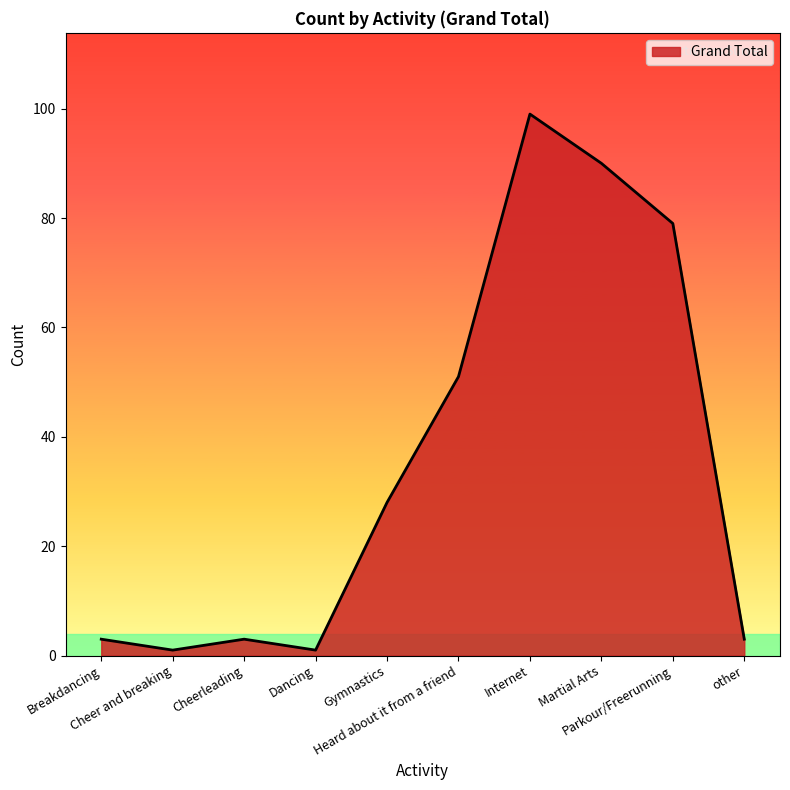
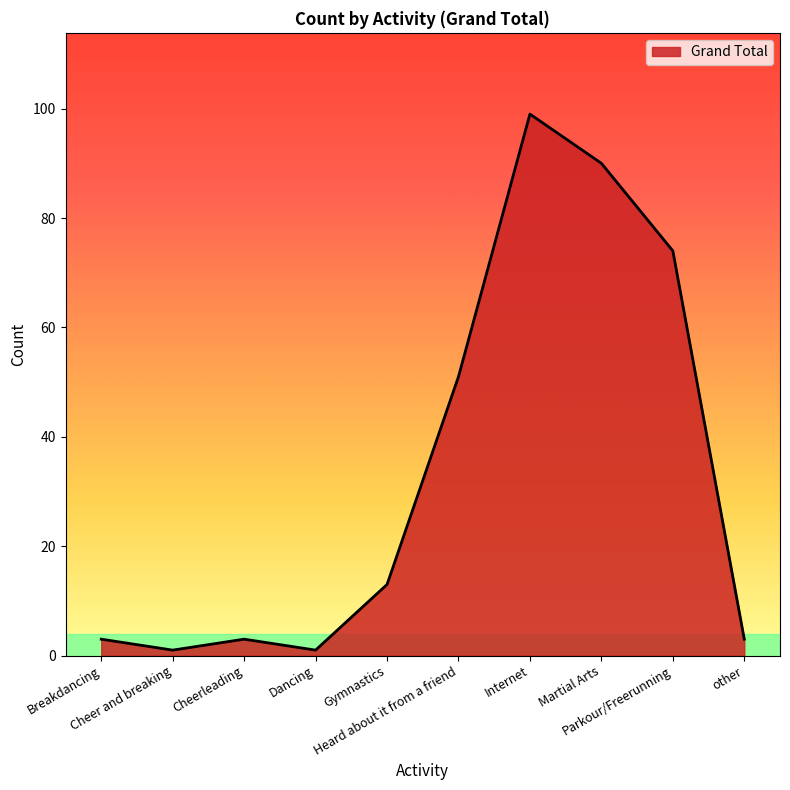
Gymnastics: 28 -> 13
Parkour/Freerunning: 79 -> 74
